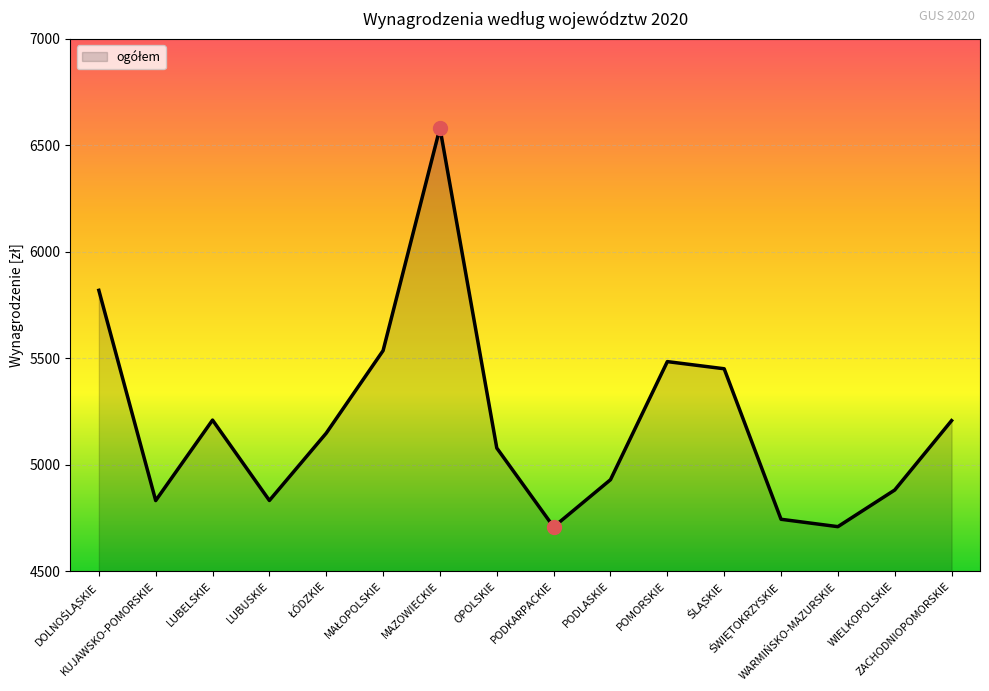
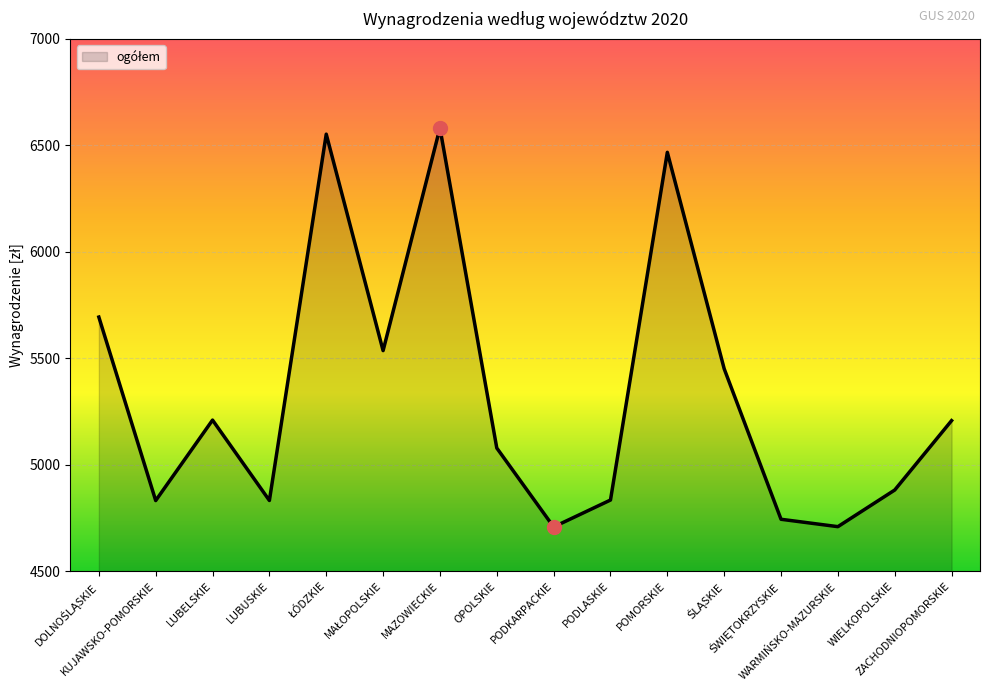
ogółem, DOLNOŚLĄSKIE: 5820 -> 5690
ogółem, ŁÓDZKIE: 5150 -> 6550
ogółem, PODLASKIE: 4930 -> 4830
ogółem, POMORSKIE: 5480 -> 6470
